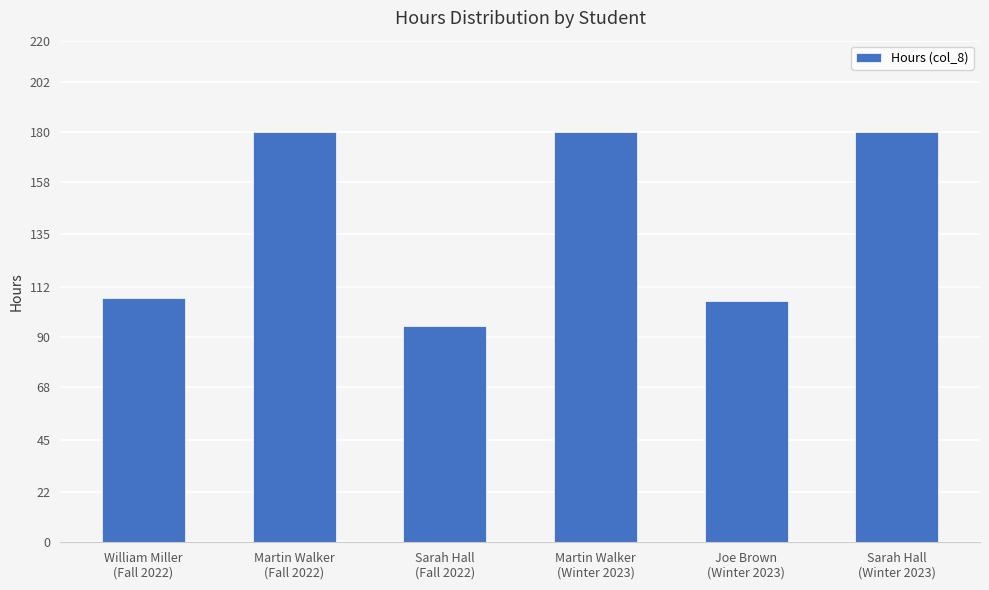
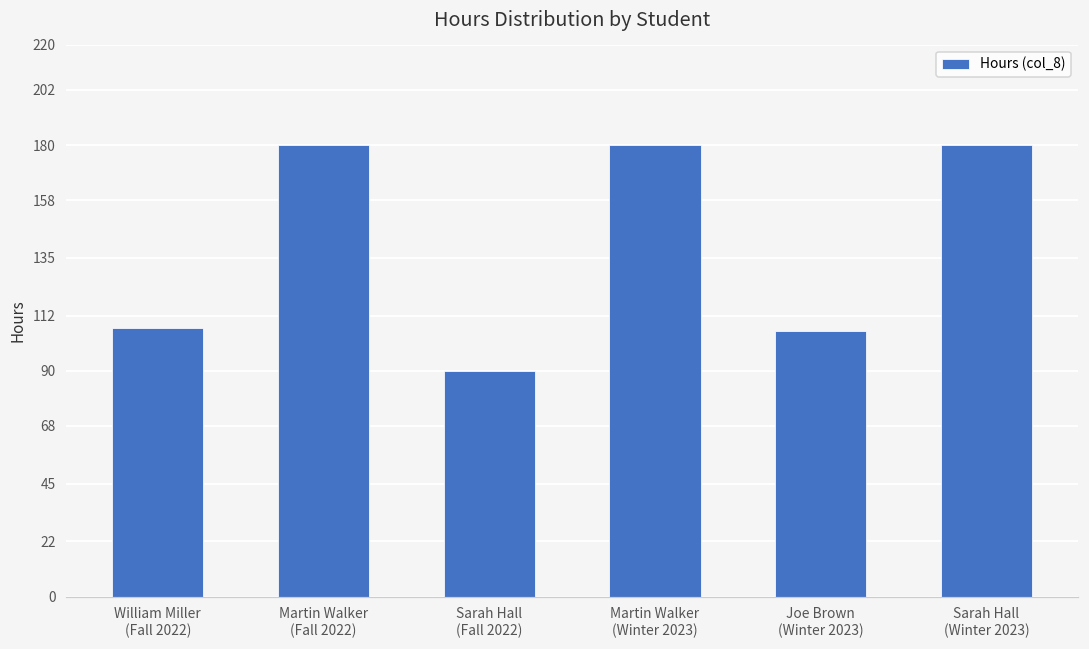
Sarah Hall (Fall 2022): 95 -> 90
